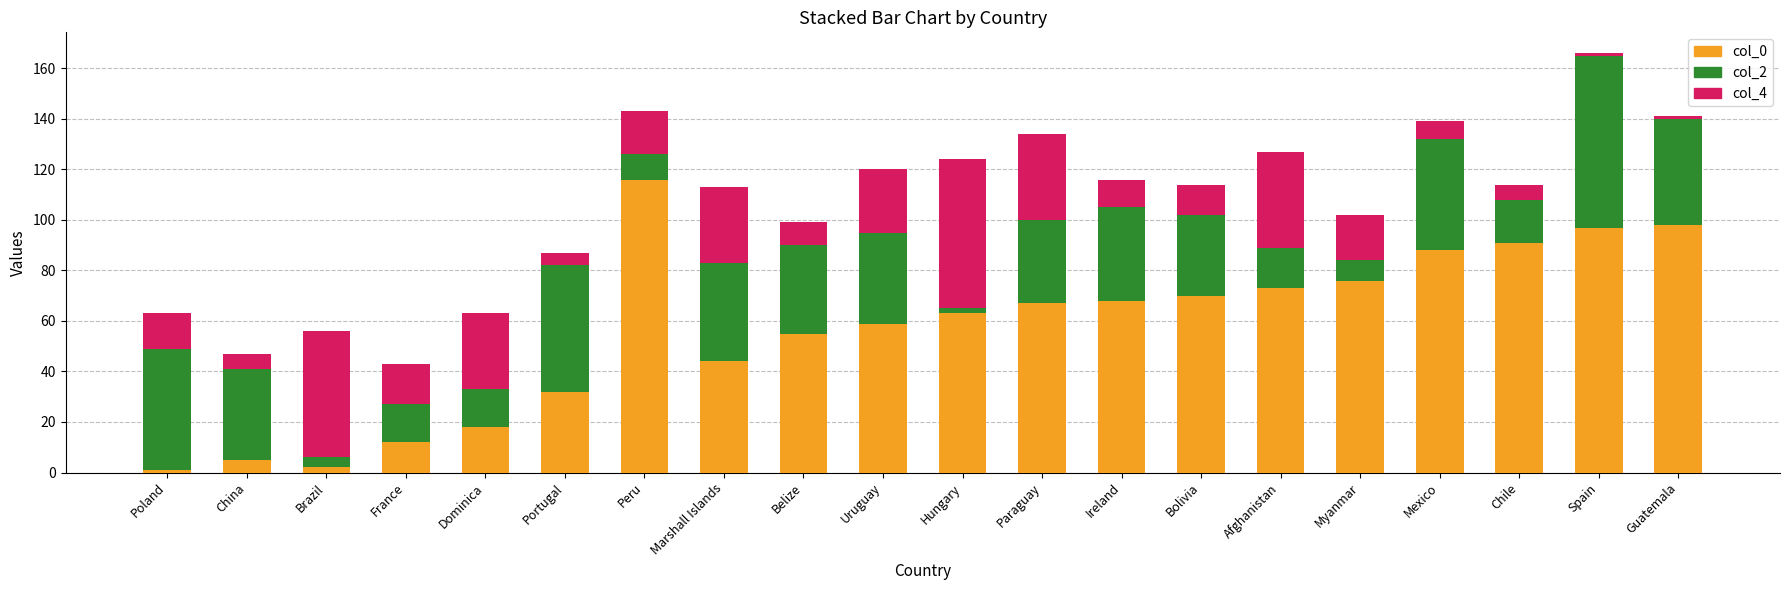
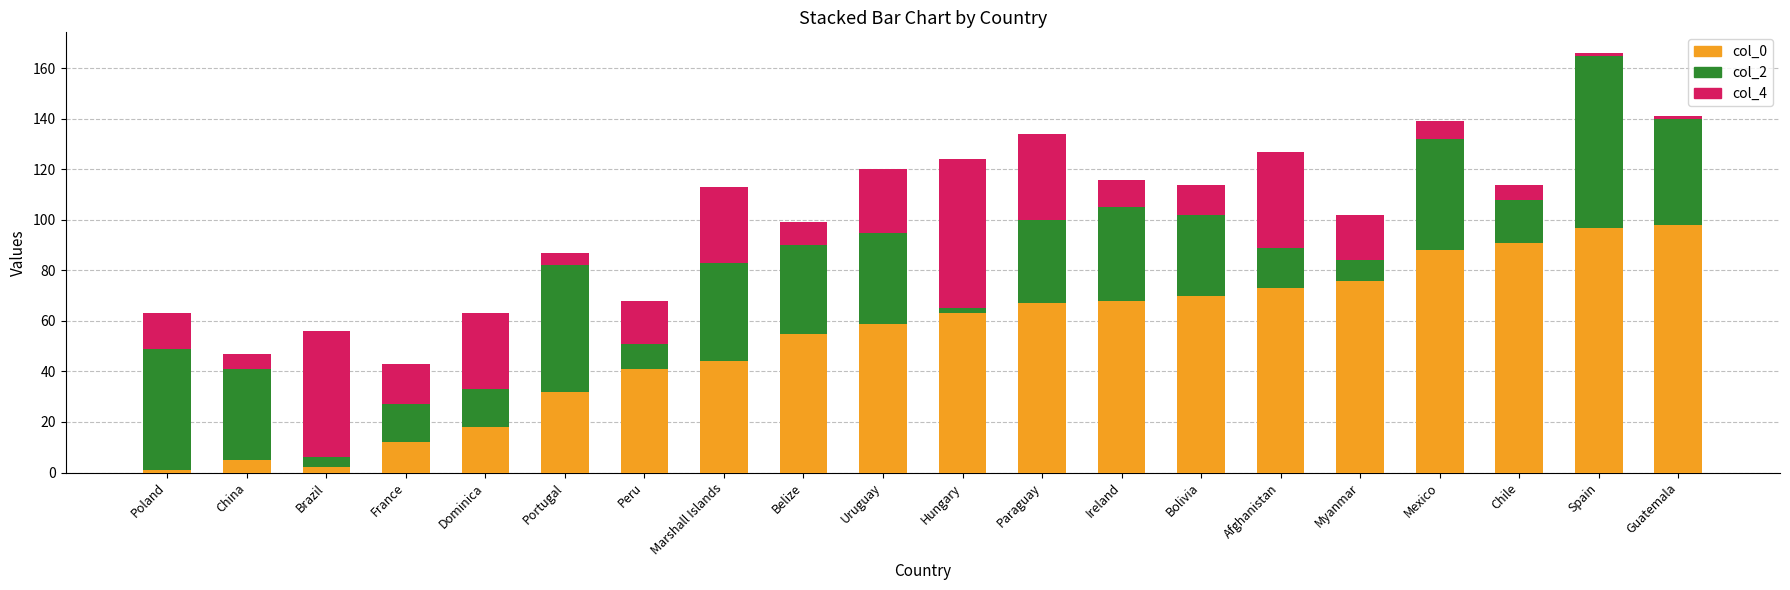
col_0, Peru: 116 -> 41
